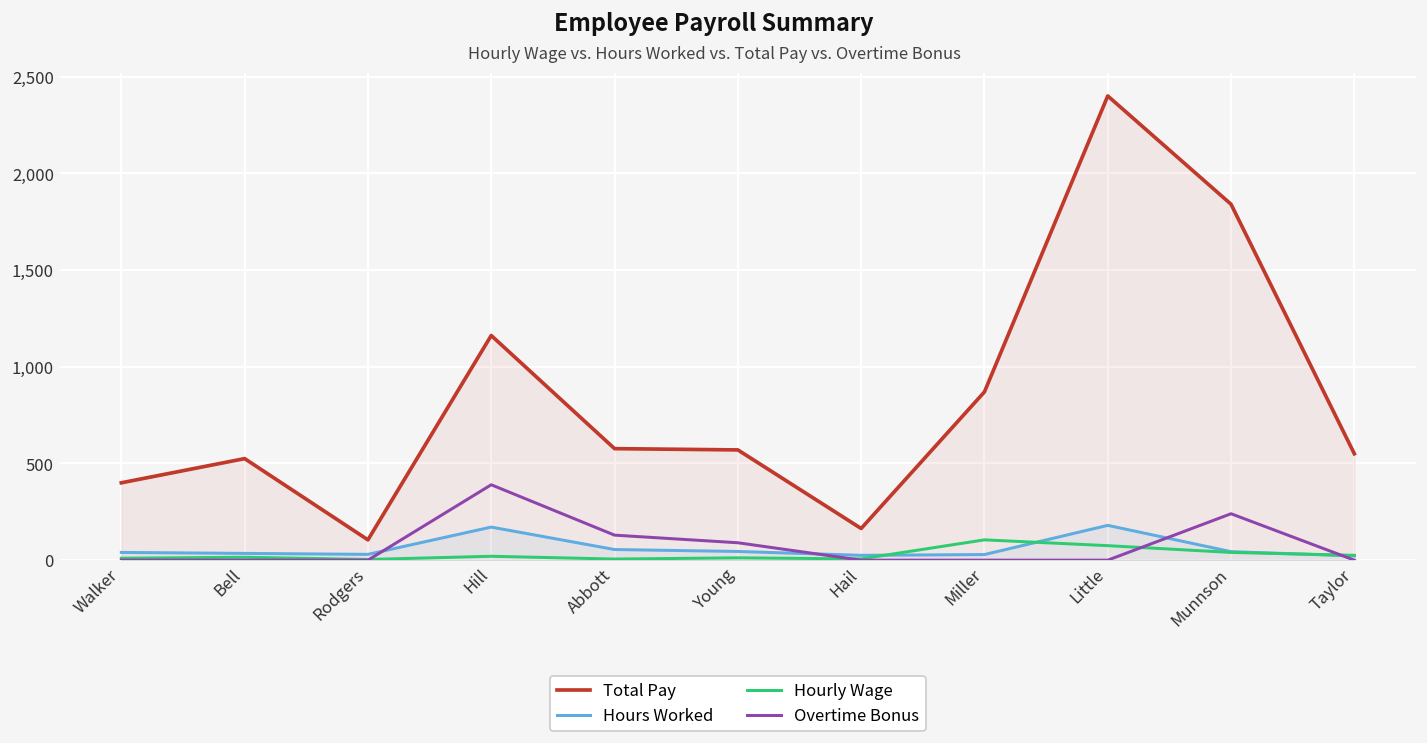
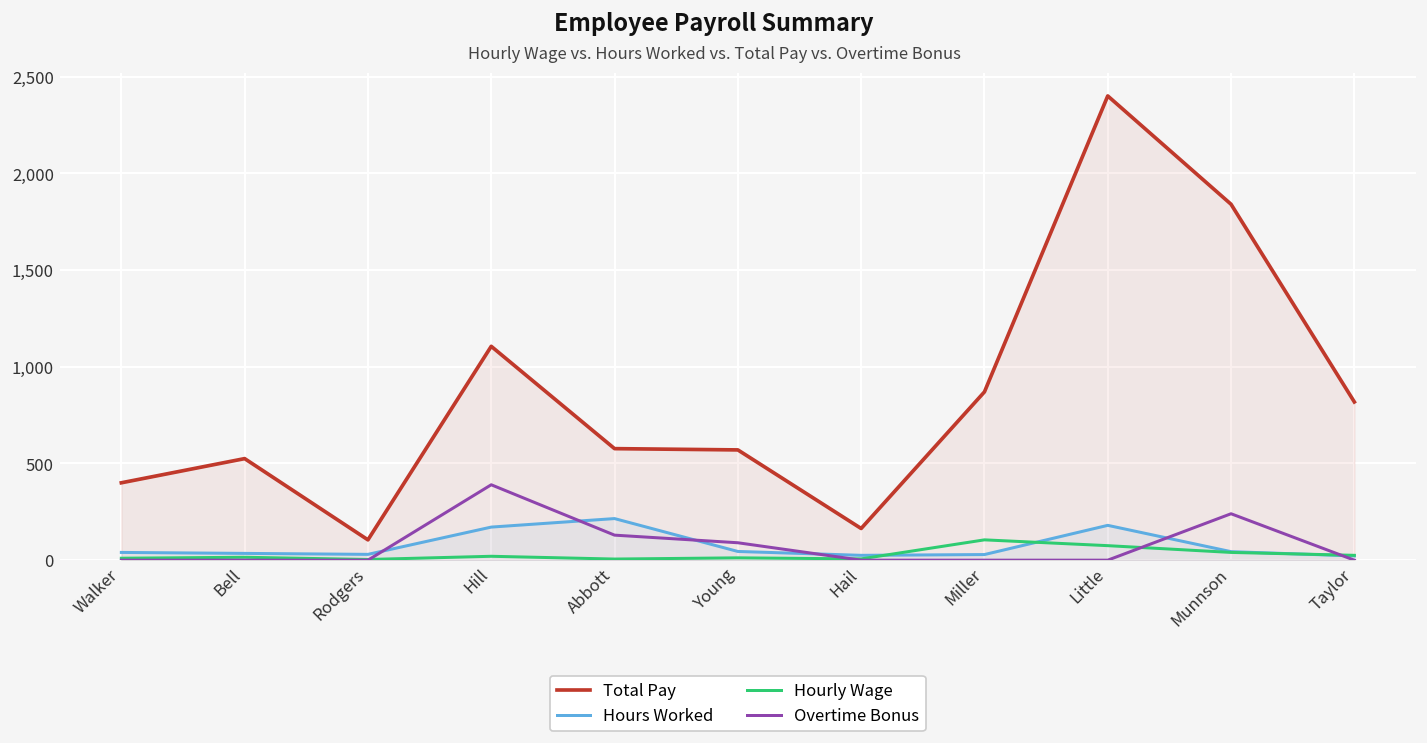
Total Pay, Hill: 1,160 -> 1,110
Hours Worked, Abbott: 60 -> 220
Total Pay, Taylor: 550 -> 820
